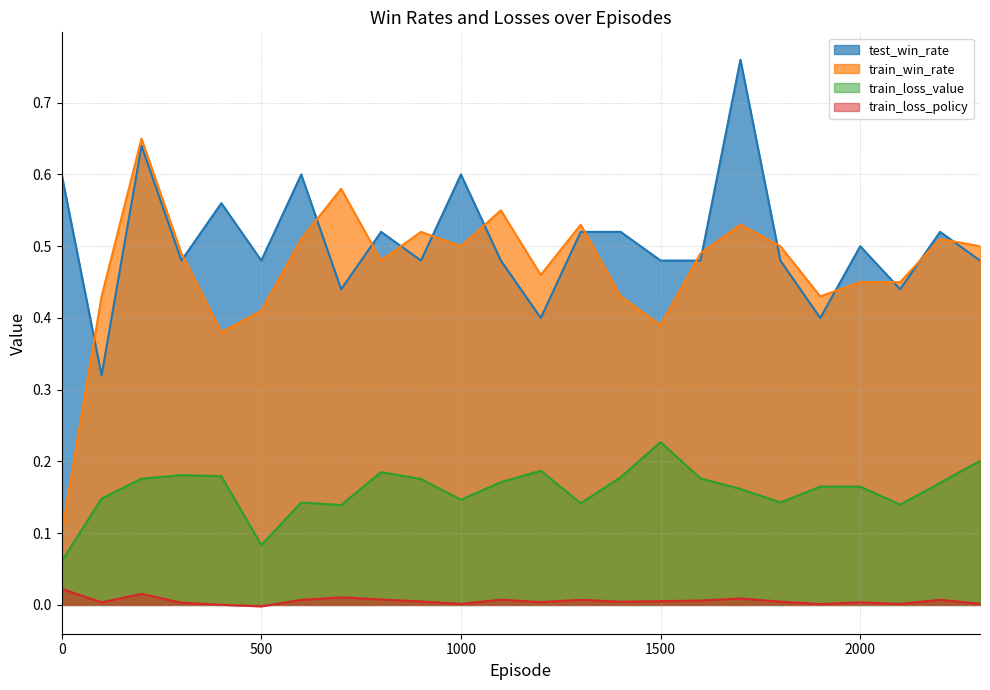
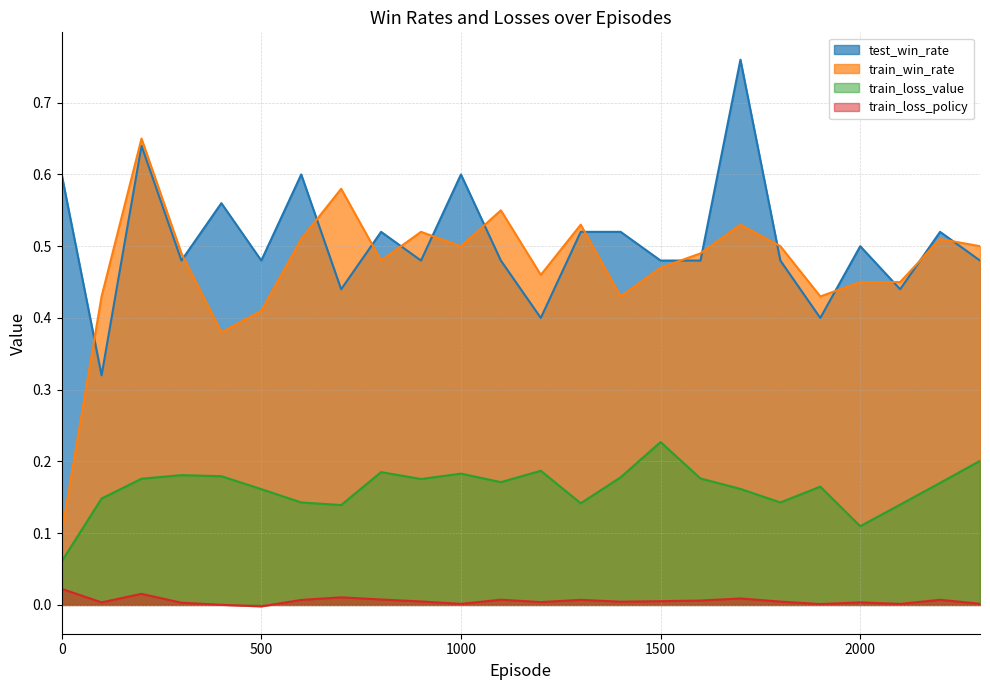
train_loss_value, 500: 0.08 -> 0.16
train_loss_value, 1000: 0.15 -> 0.18
train_win_rate, 1500: 0.39 -> 0.47
train_loss_value, 2000: 0.16 -> 0.11
